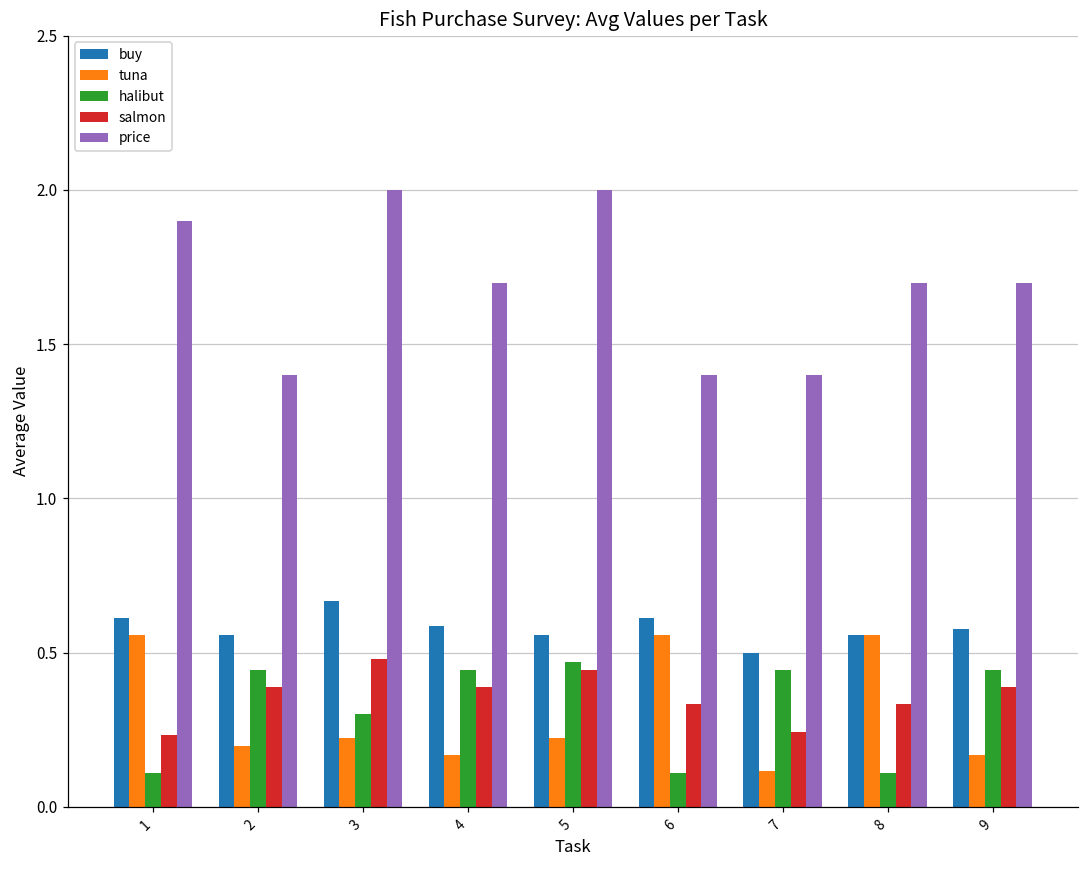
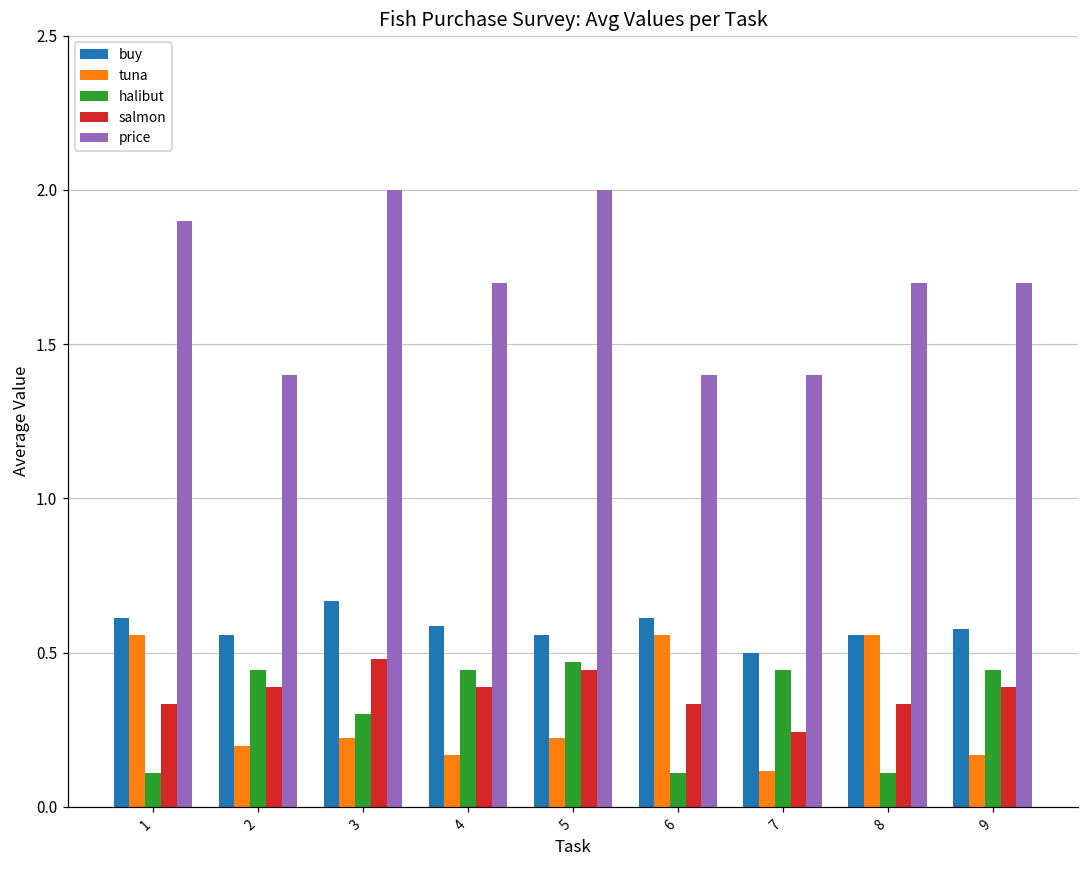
salmon, 1: 0.23 -> 0.33
